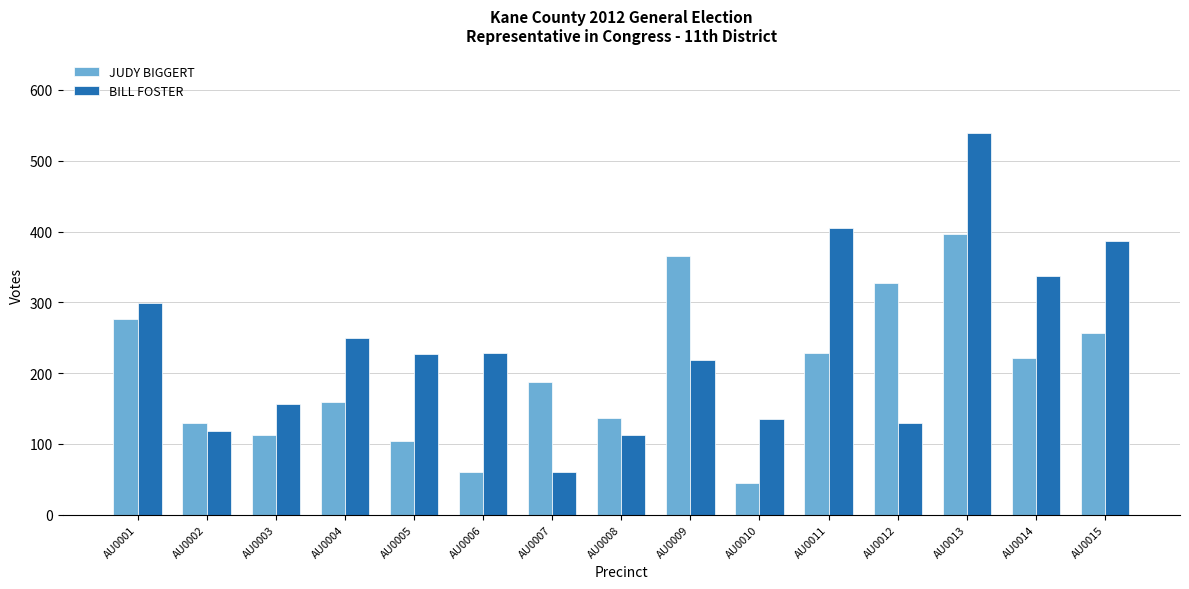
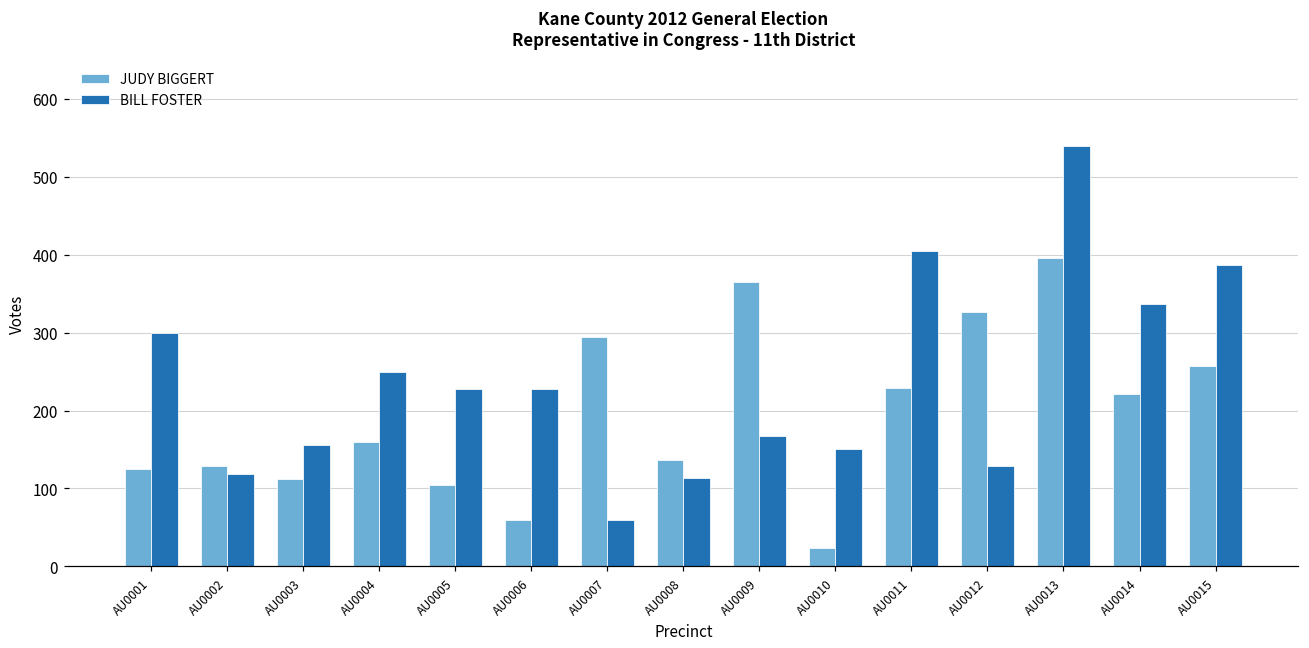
JUDY BIGGERT, AU0001: 280 -> 130
JUDY BIGGERT, AU0007: 190 -> 300
BILL FOSTER, AU0009: 220 -> 170
JUDY BIGGERT, AU0010: 50 -> 20
BILL FOSTER, AU0010: 140 -> 150
